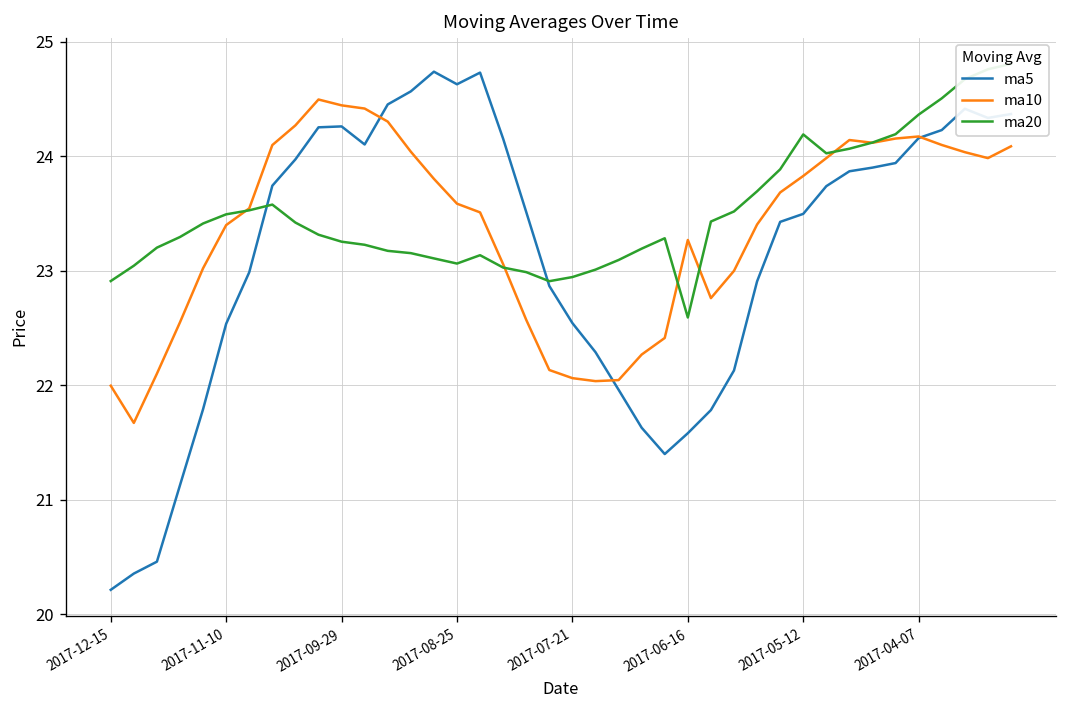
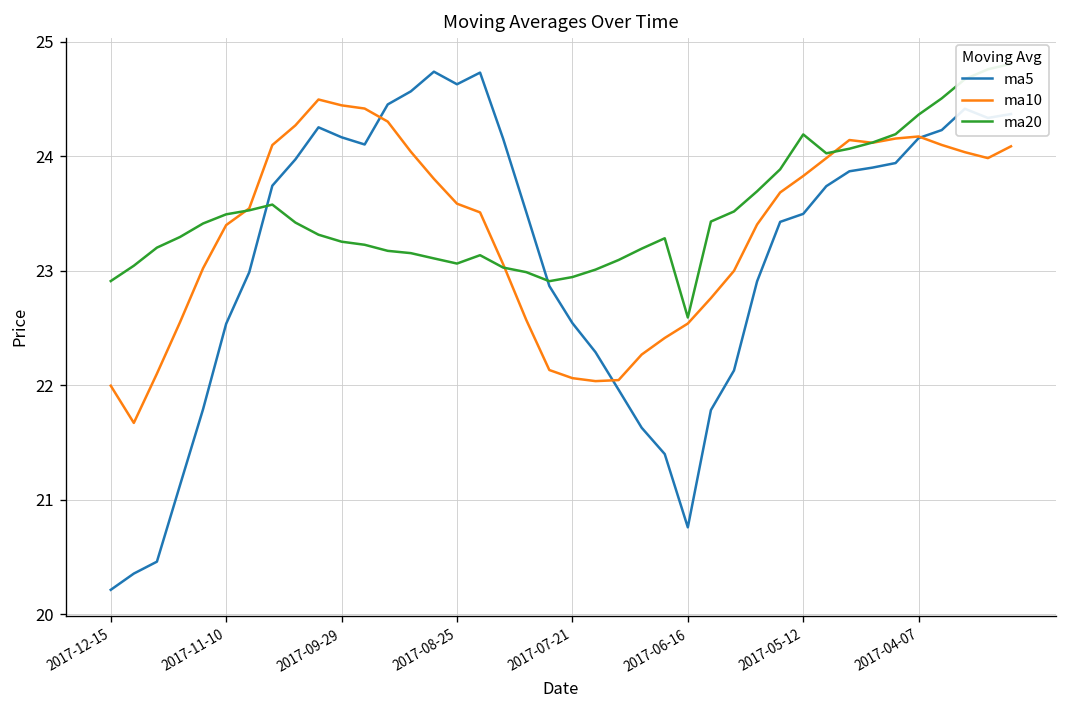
ma5, 2017-09-29: 24.3 -> 24.2
ma5, 2017-06-16: 21.6 -> 20.8
ma10, 2017-06-16: 23.3 -> 22.5
